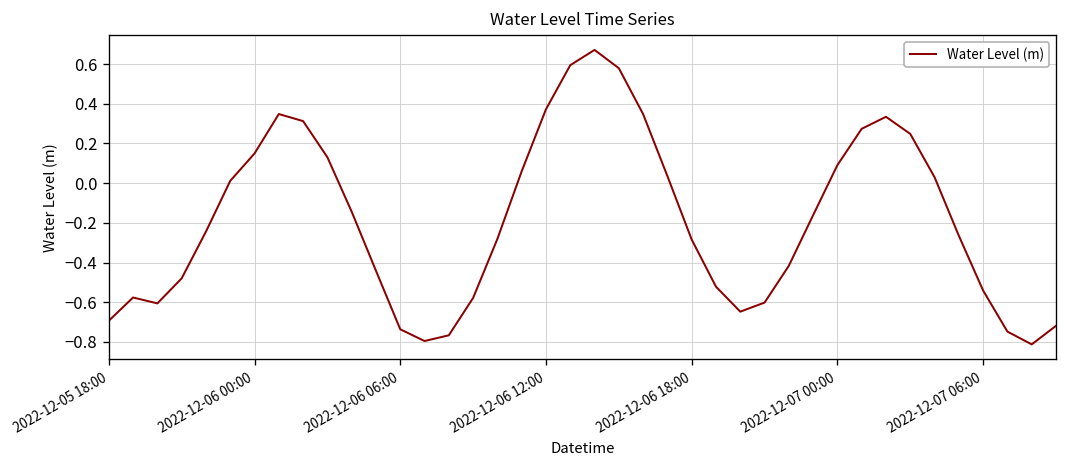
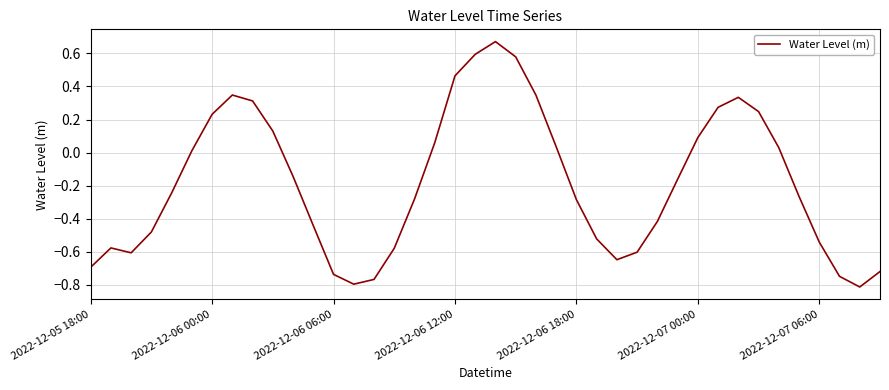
2022-12-06 00:00: 0.15 -> 0.23
2022-12-06 12:00: 0.37 -> 0.46
